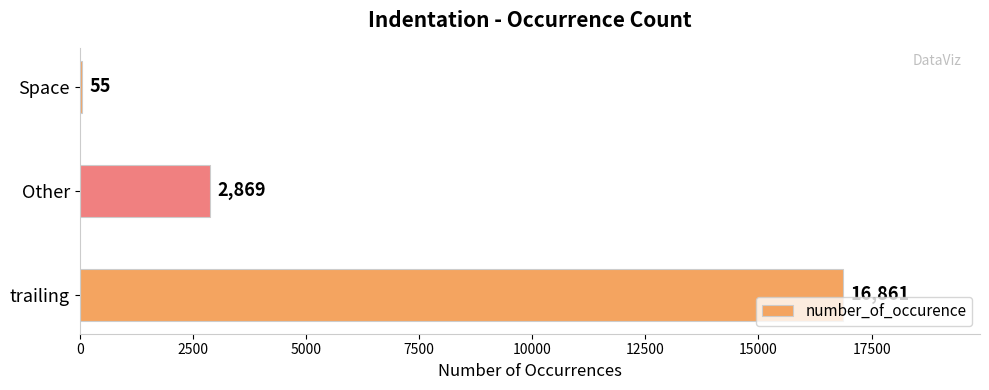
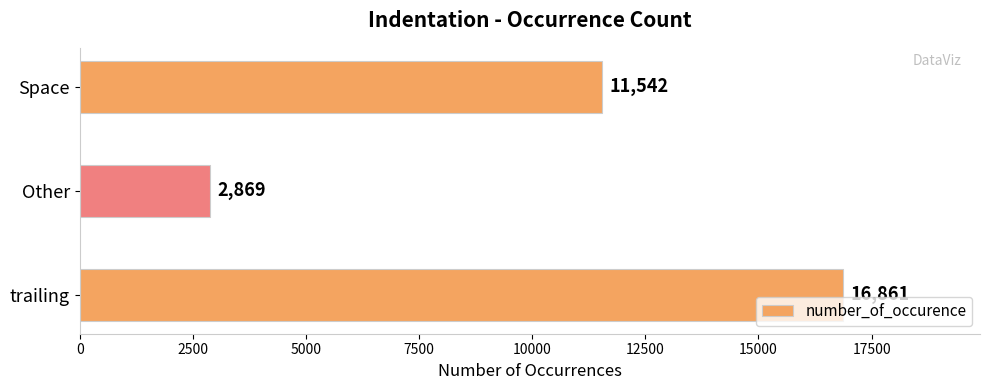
Space: 55 -> 11,542
